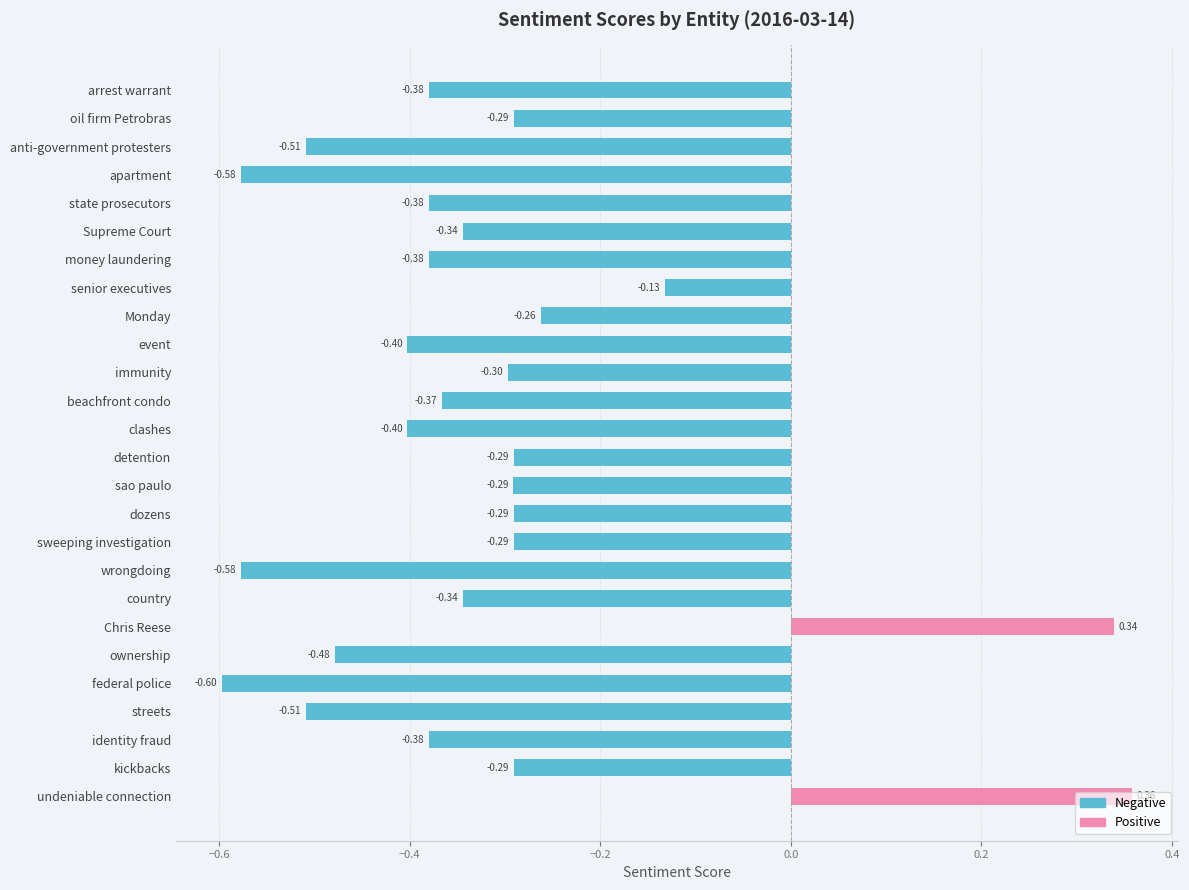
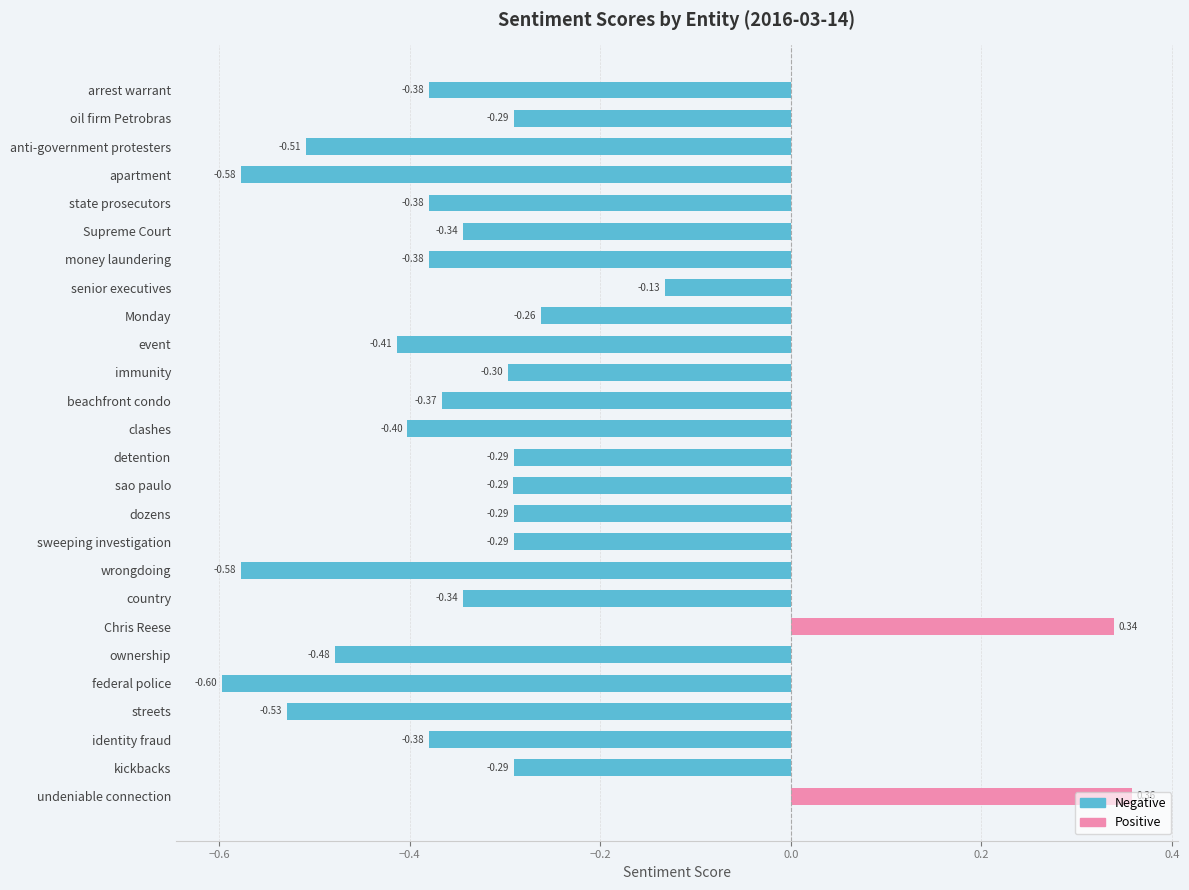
event: -0.40 -> -0.41
streets: -0.51 -> -0.53
